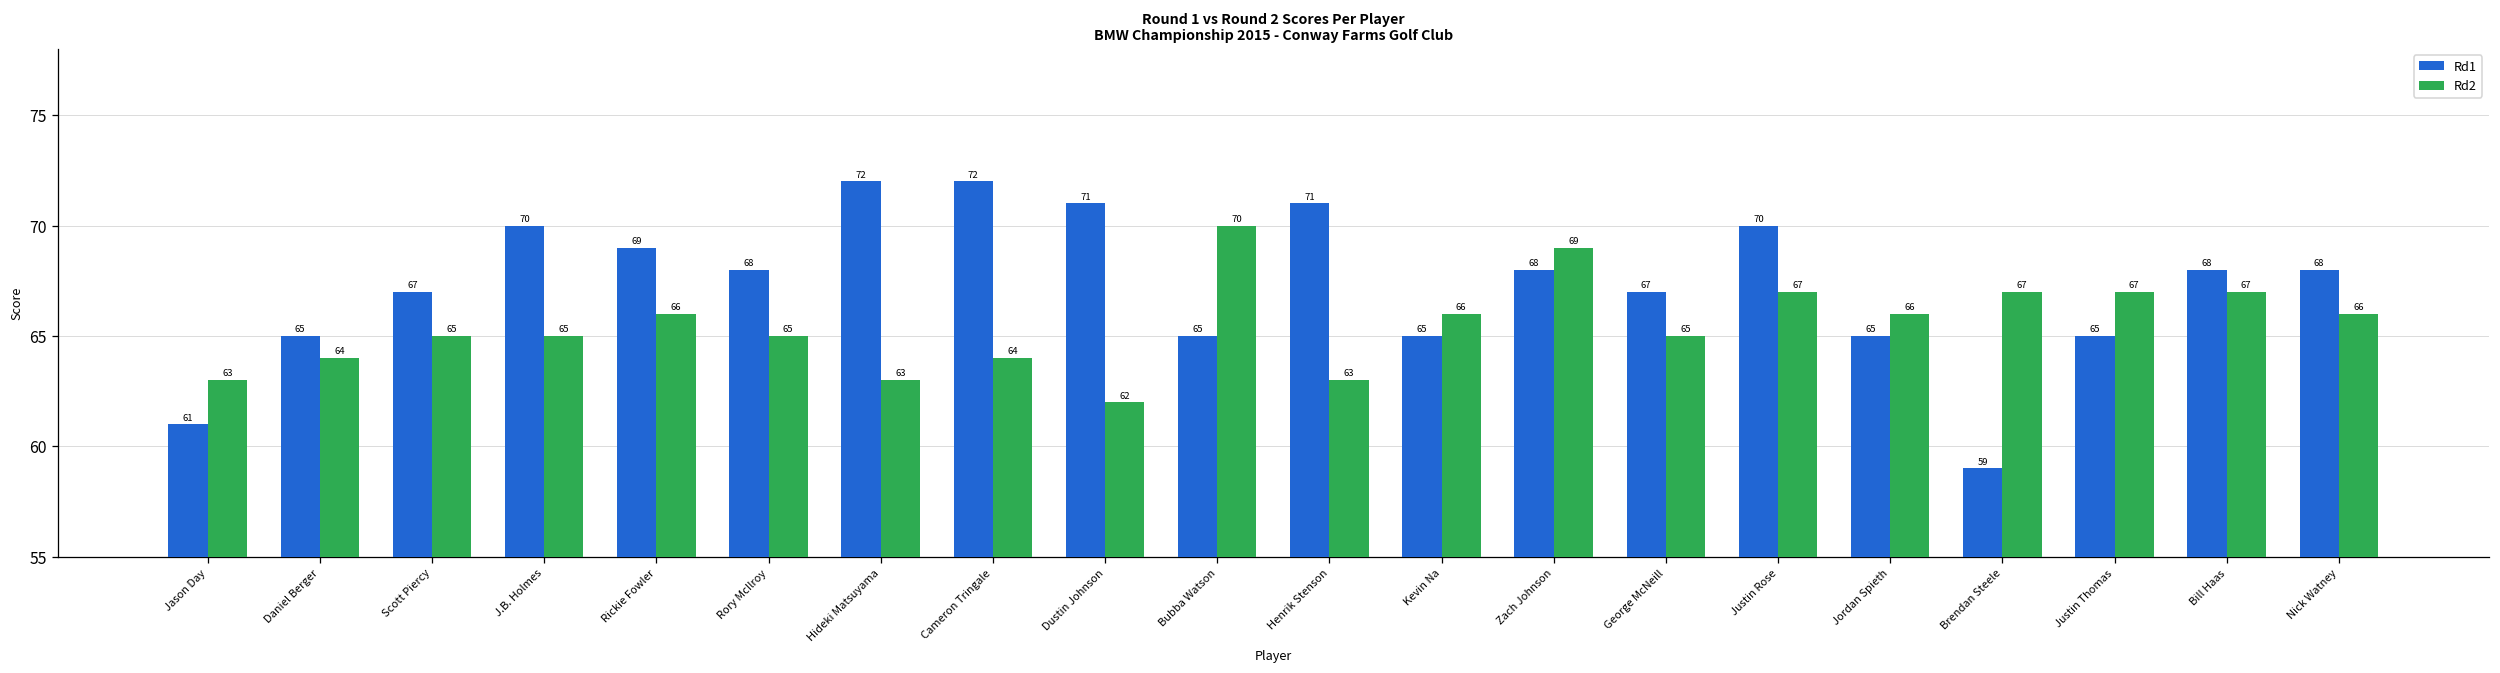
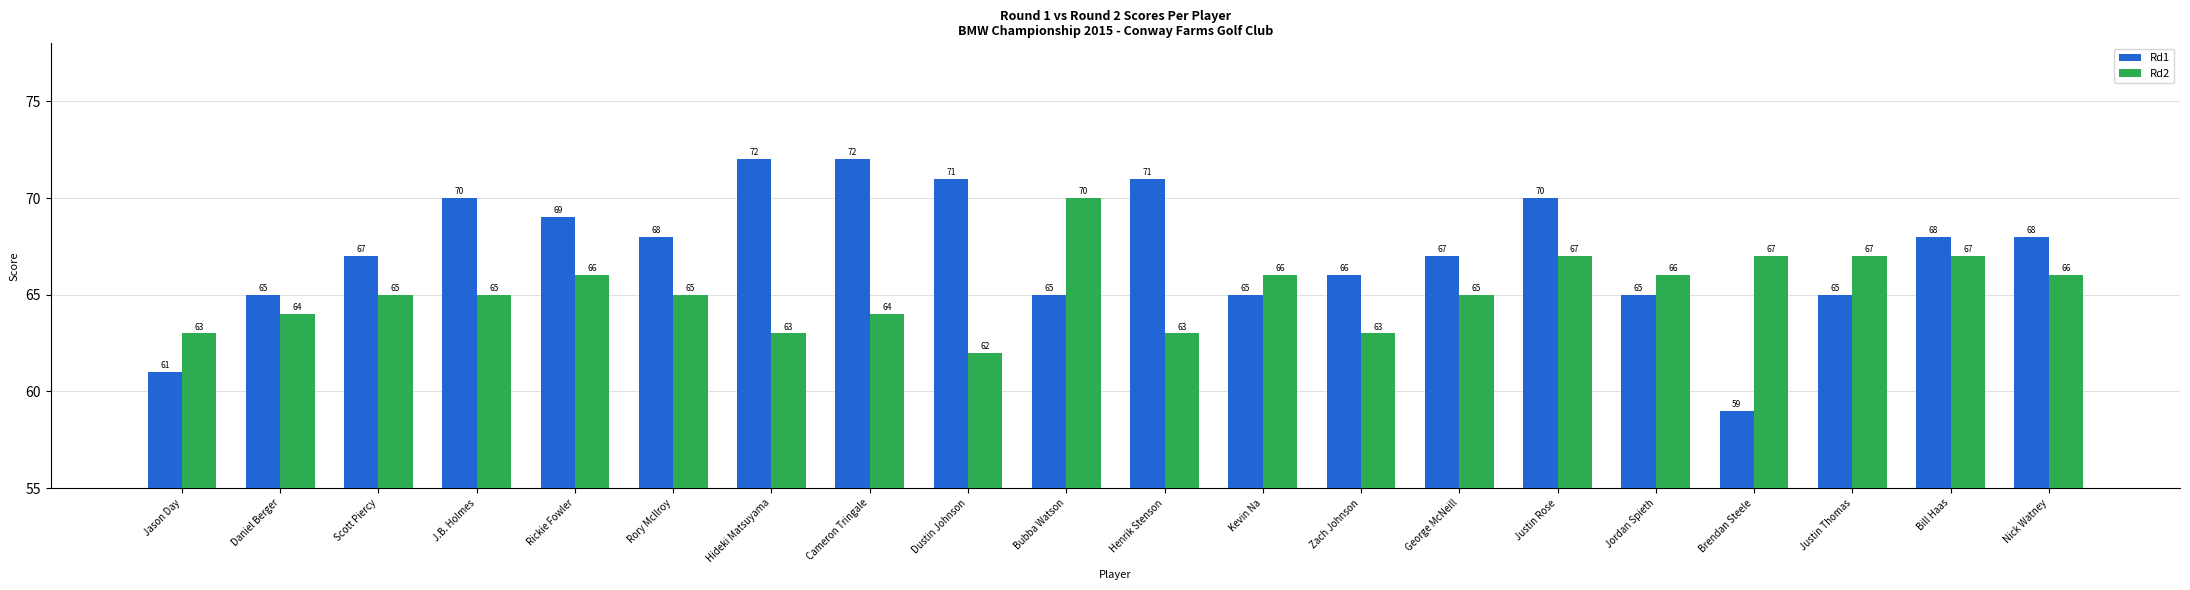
Rd1, Zach Johnson: 68 -> 66
Rd2, Zach Johnson: 69 -> 63
